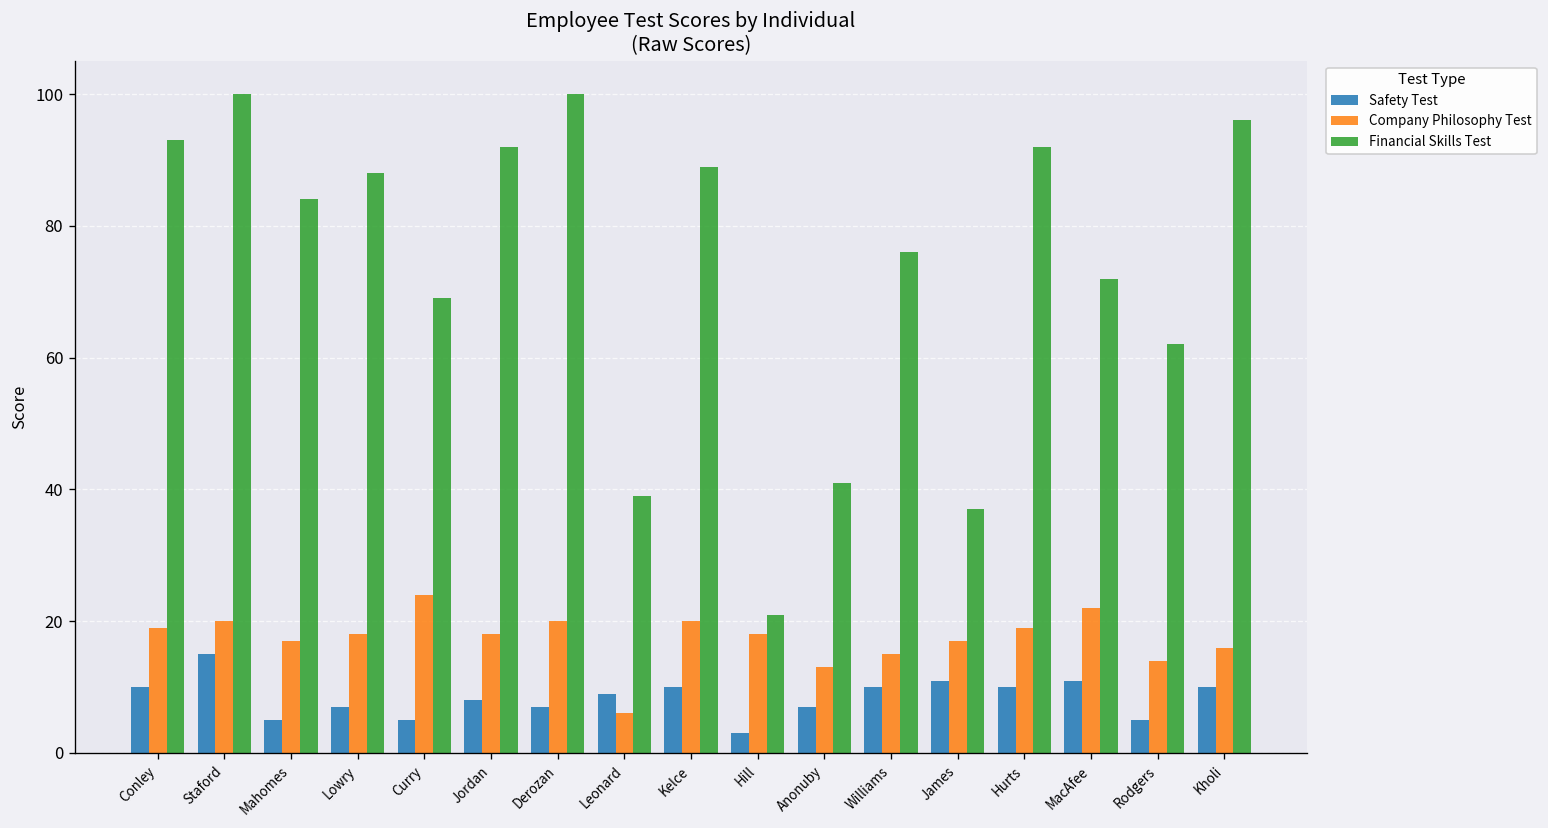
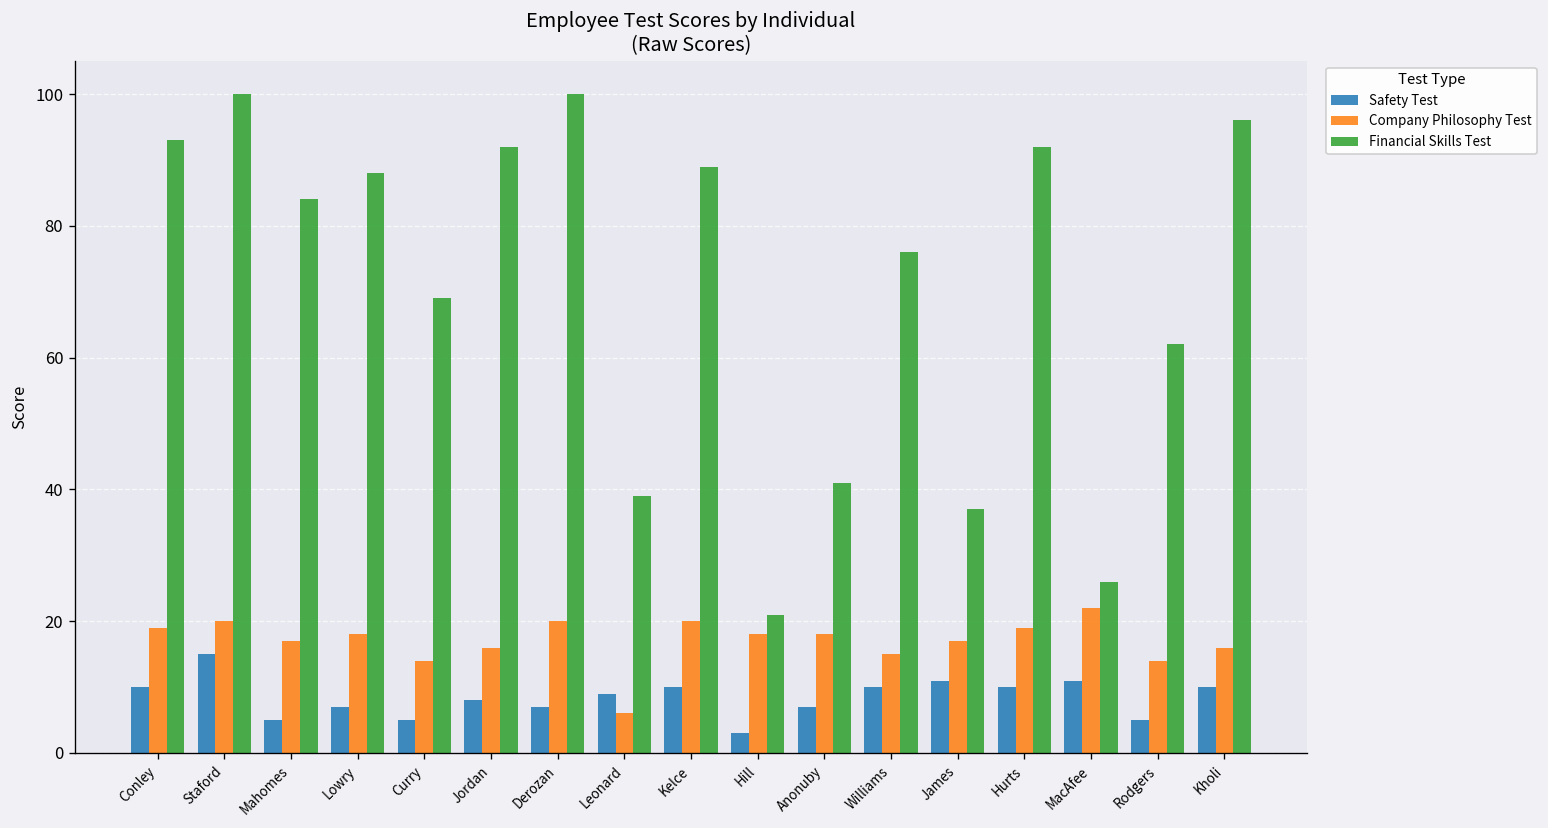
Company Philosophy Test, Curry: 24 -> 14
Company Philosophy Test, Jordan: 18 -> 16
Company Philosophy Test, Anonuby: 13 -> 18
Financial Skills Test, MacAfee: 72 -> 26
